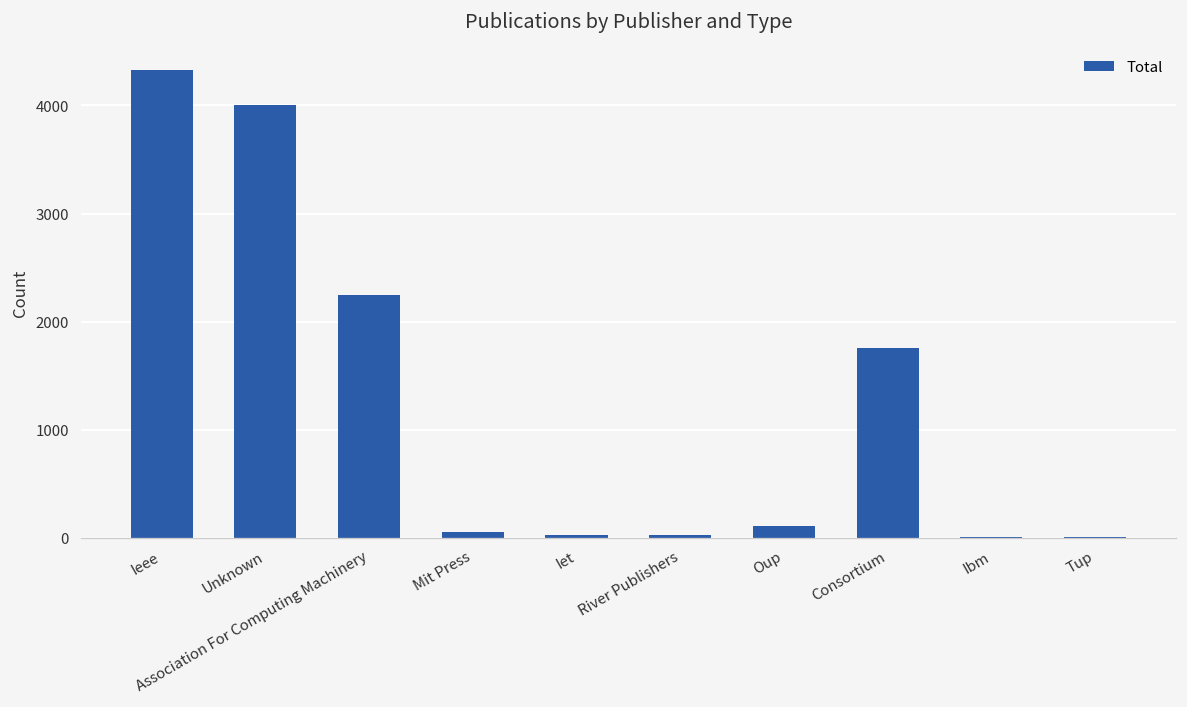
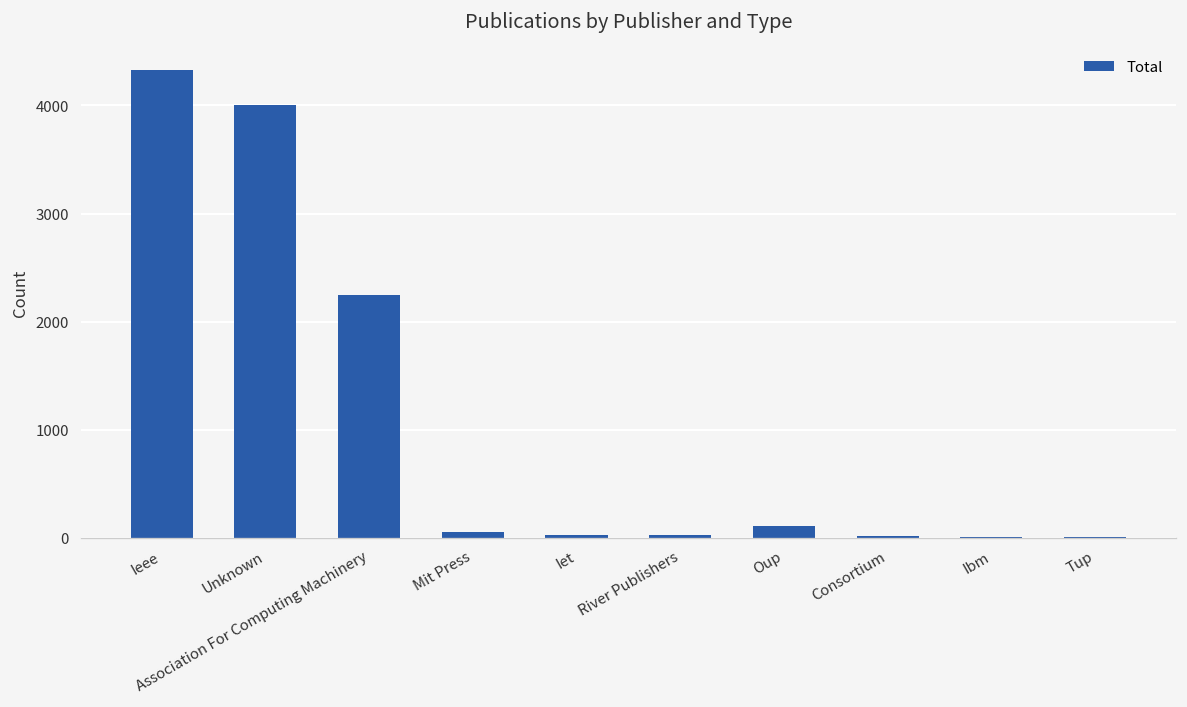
Consortium: 1800 -> 0
